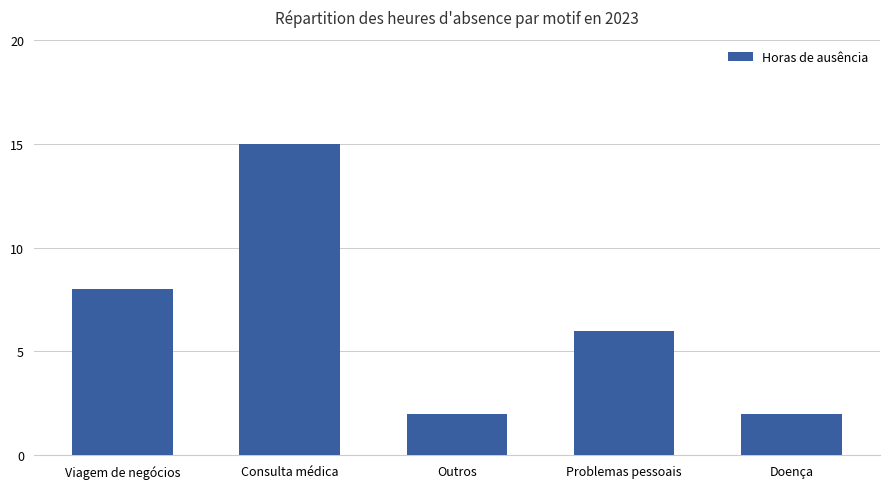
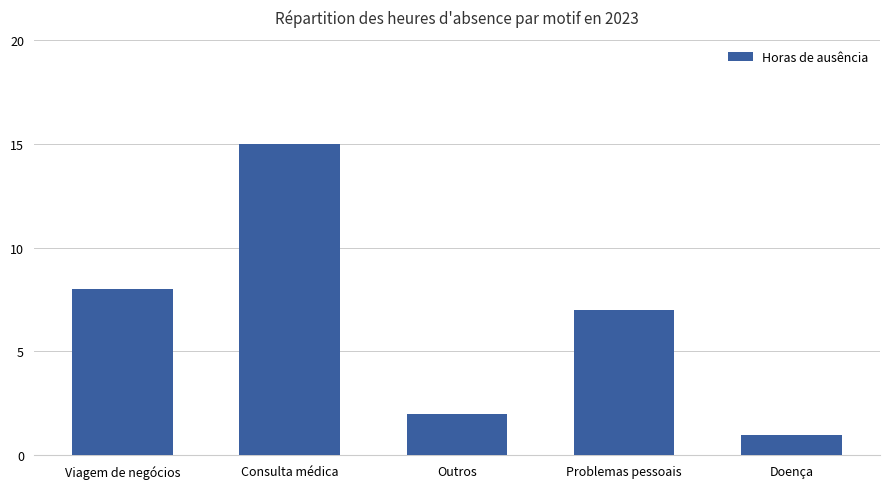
Problemas pessoais: 6 -> 7
Doença: 2 -> 1
